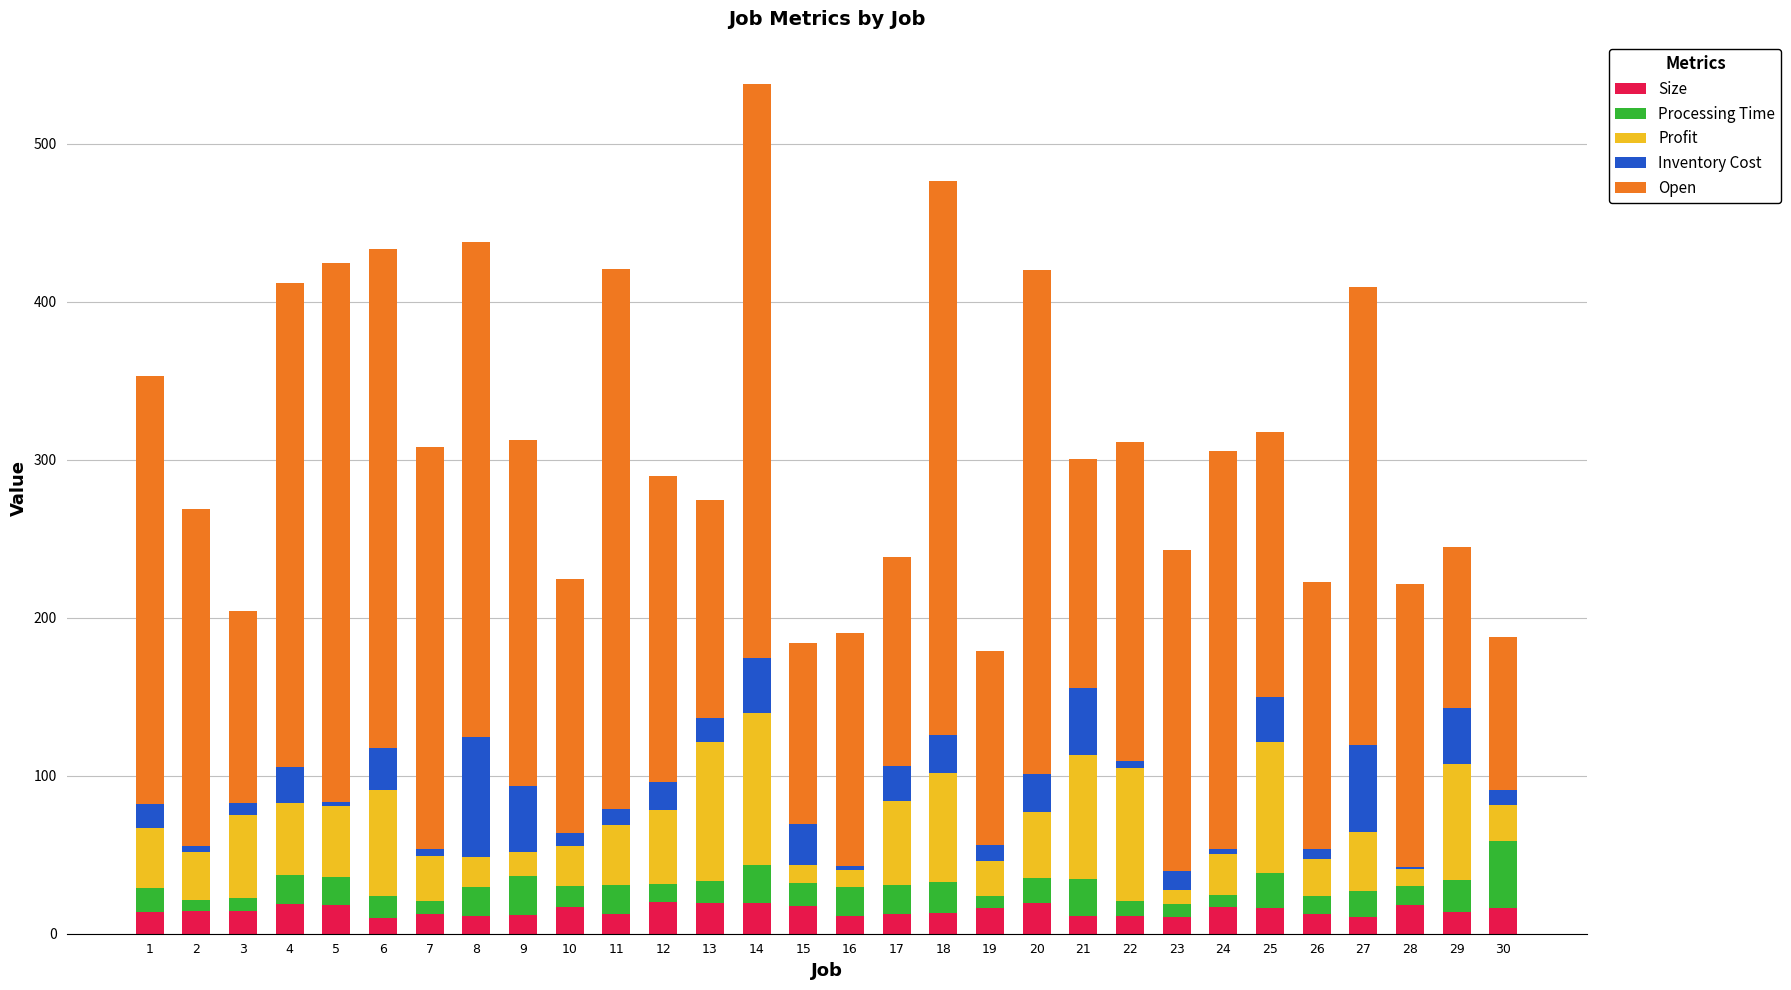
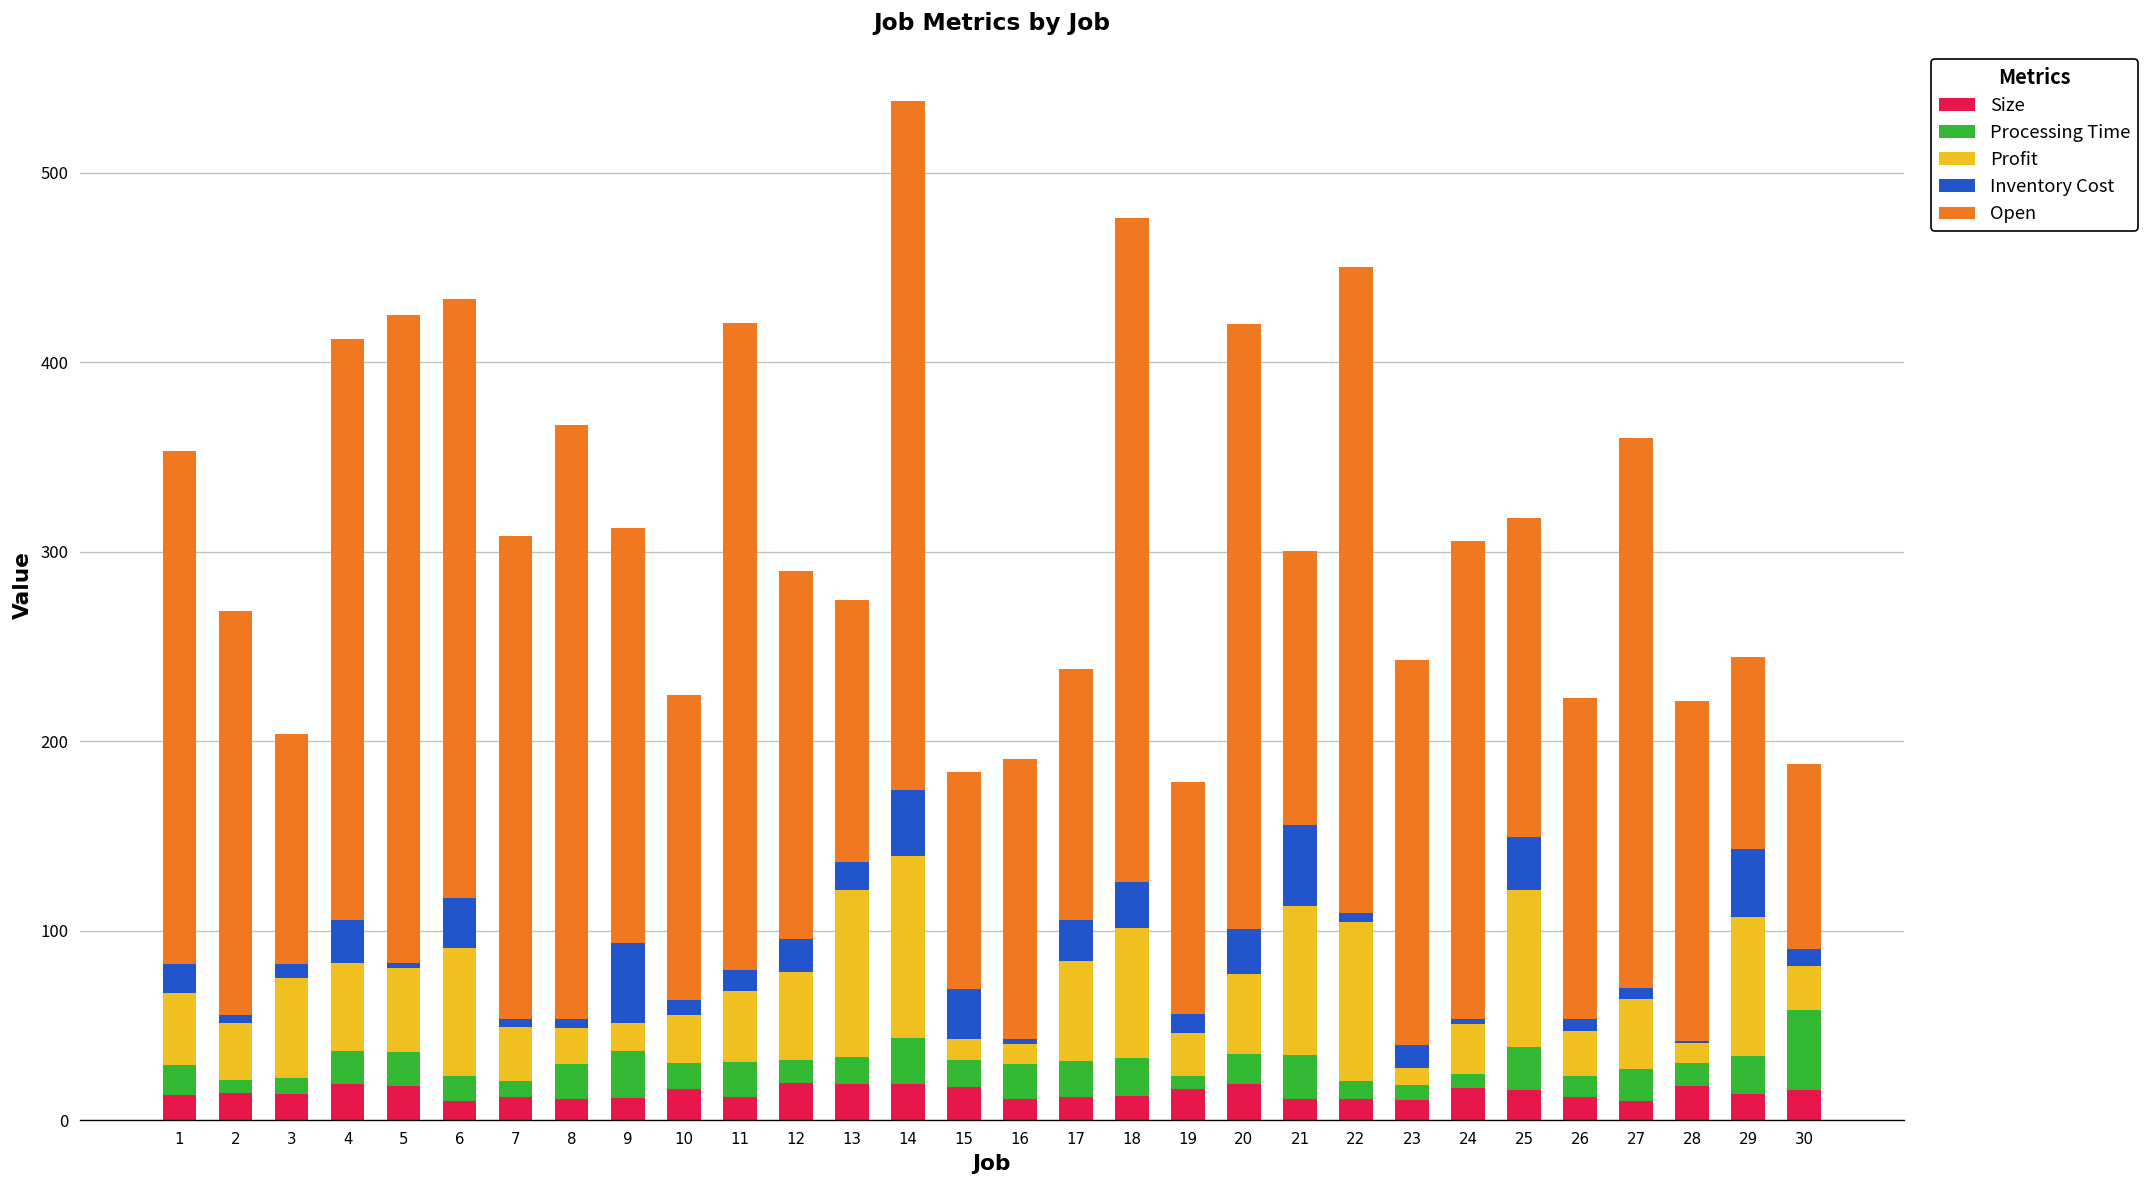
Inventory Cost, 8: 76 -> 5
Open, 22: 202 -> 341
Inventory Cost, 27: 55 -> 6
